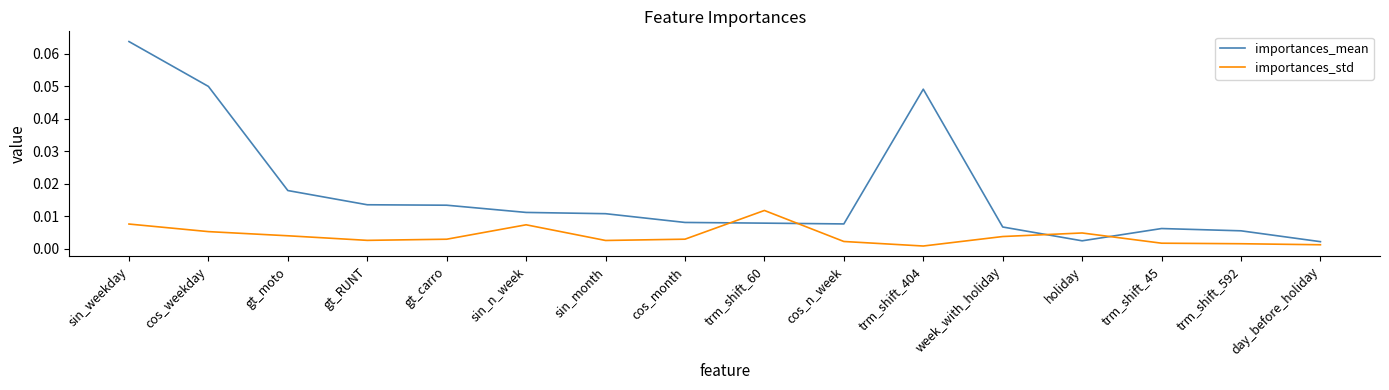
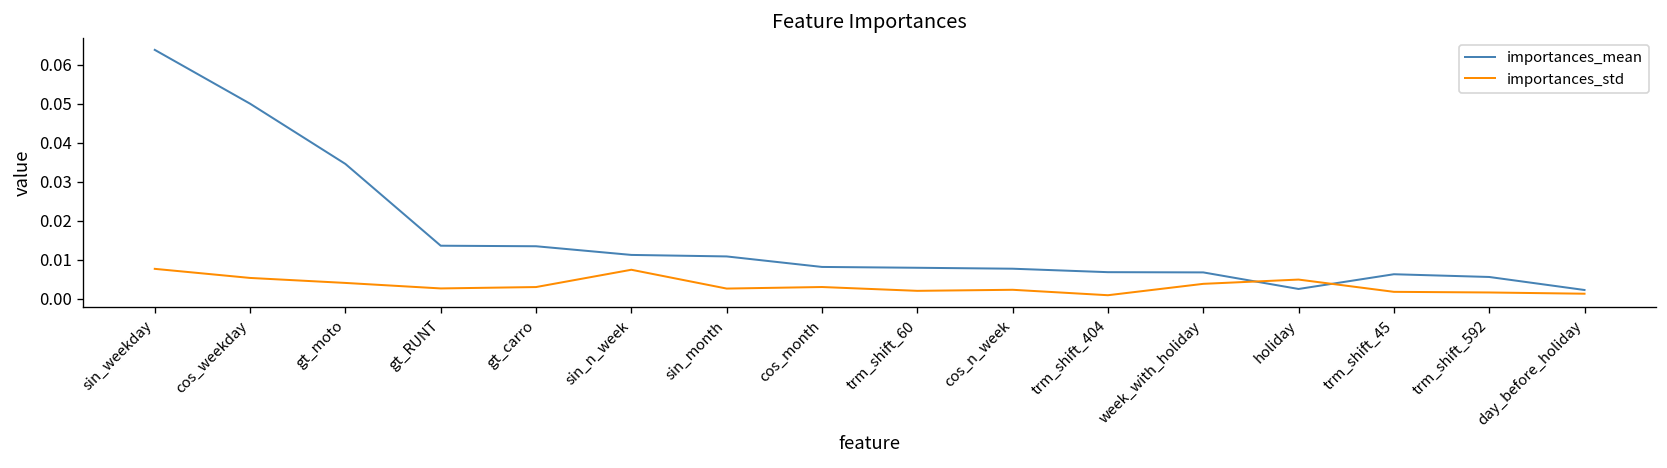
importances_mean, gt_moto: 0.018 -> 0.035
importances_std, trm_shift_60: 0.012 -> 0.002
importances_mean, trm_shift_404: 0.049 -> 0.007
